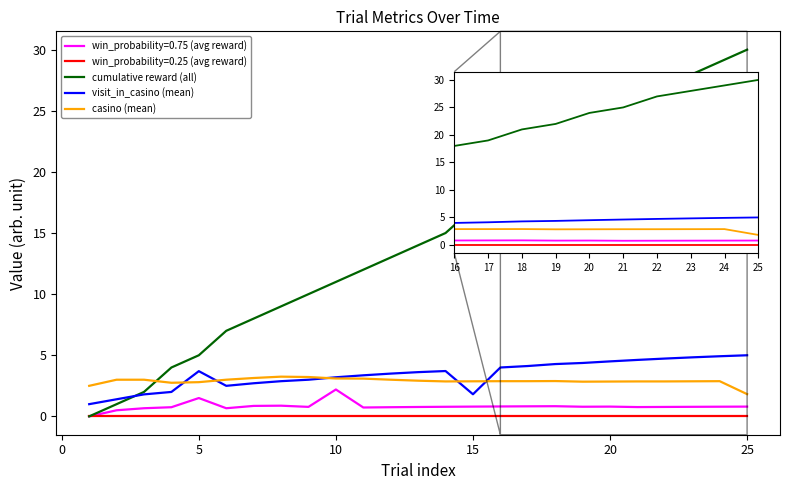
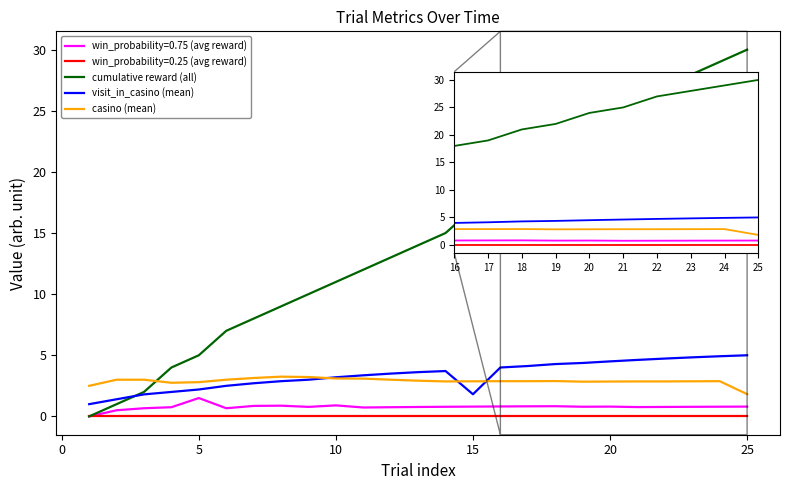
visit_in_casino (mean), 5: 3.7 -> 2.2
win_probability=0.75 (avg reward), 10: 2.2 -> 0.9
